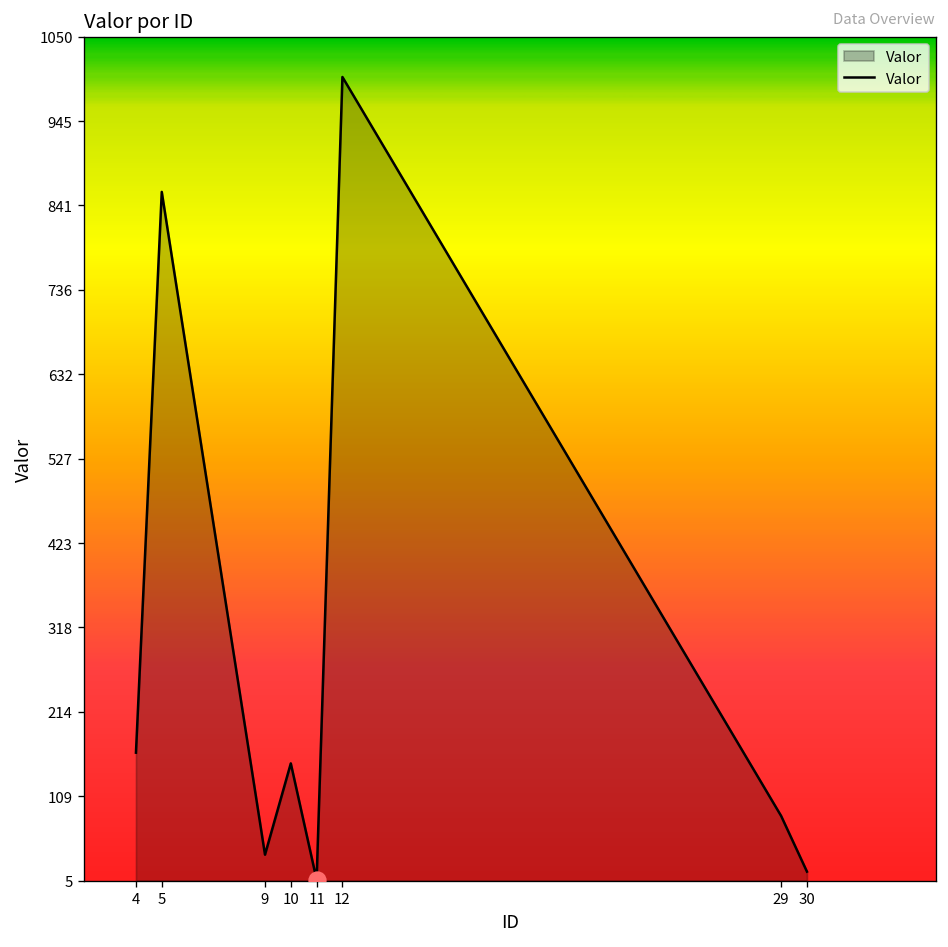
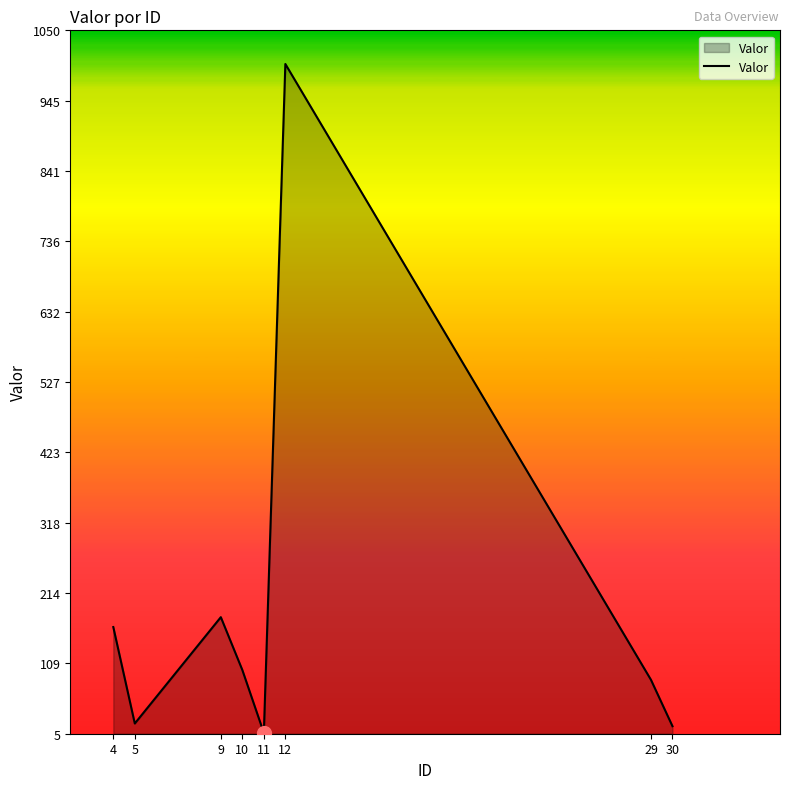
Valor, 5: 860 -> 20
Valor, 9: 40 -> 180
Valor, 10: 150 -> 100
